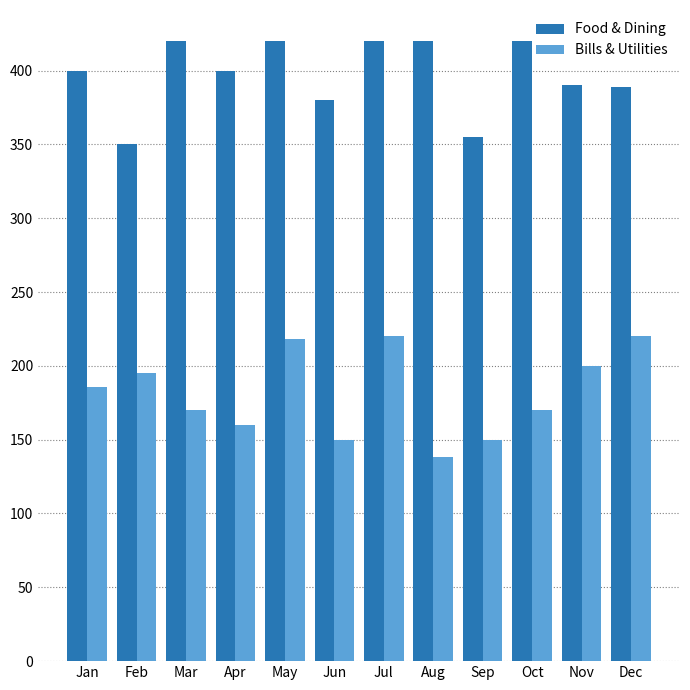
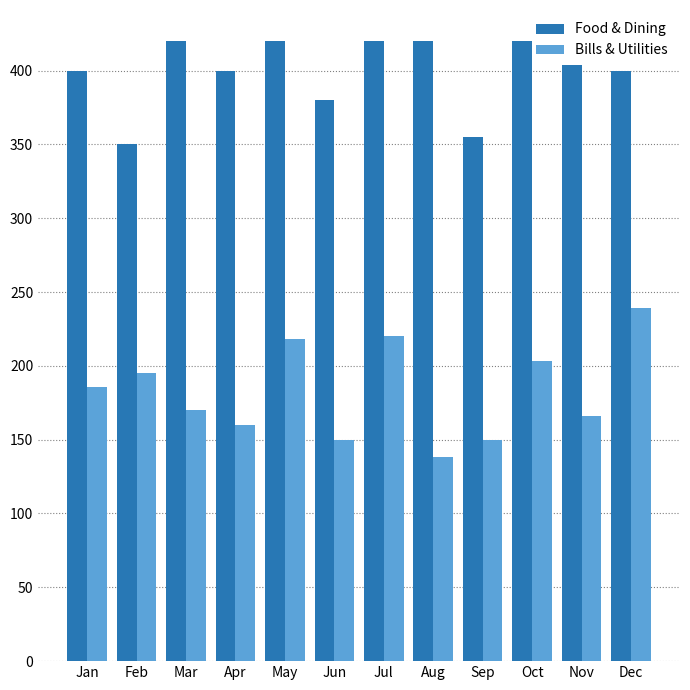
Bills & Utilities, Oct: 170 -> 203
Food & Dining, Nov: 390 -> 404
Bills & Utilities, Nov: 200 -> 166
Food & Dining, Dec: 389 -> 400
Bills & Utilities, Dec: 220 -> 239
